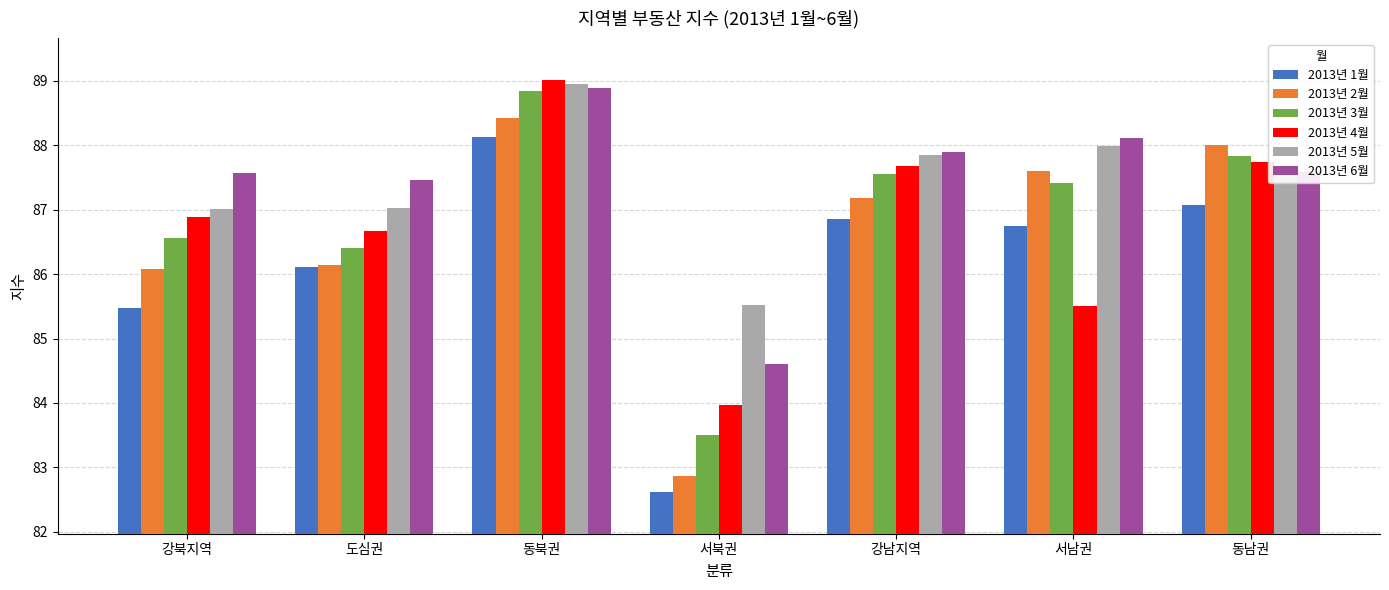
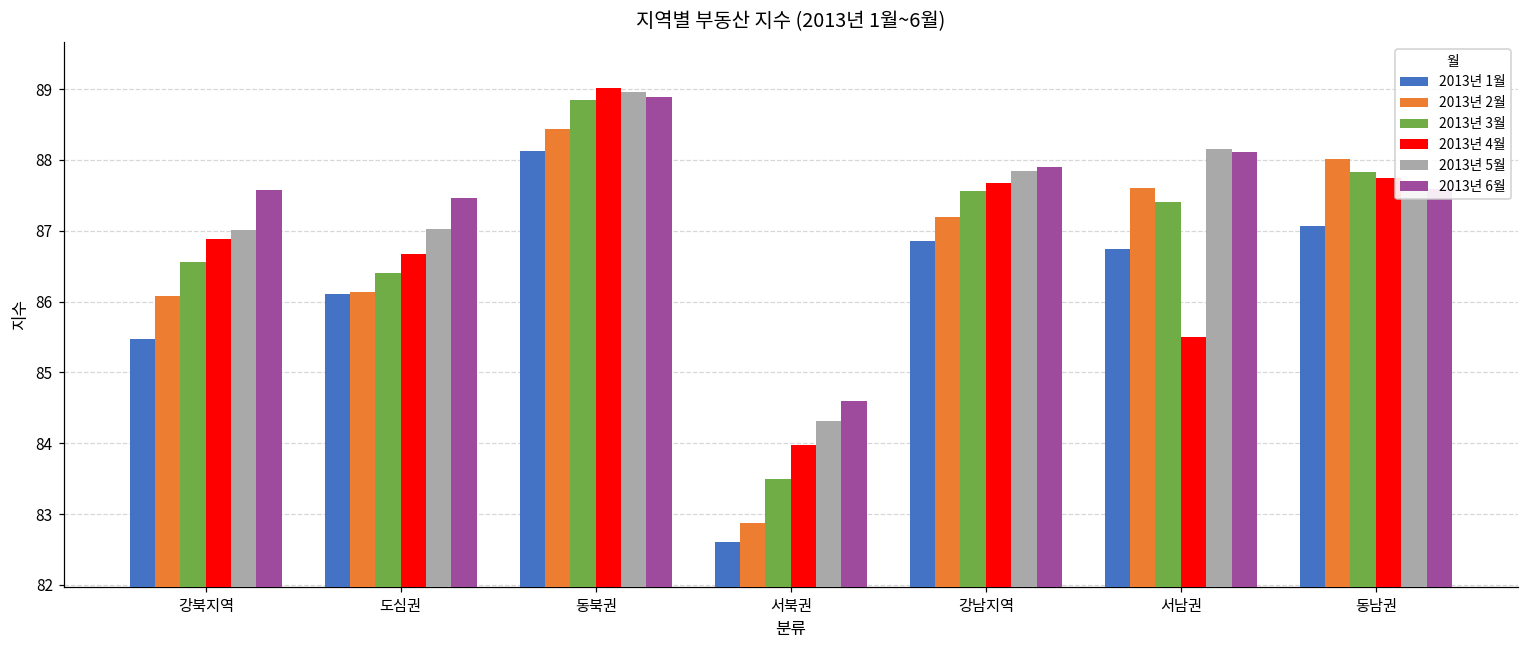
2013년 5월, 서북권: 85.5 -> 84.3
2013년 5월, 서남권: 88.0 -> 88.2
